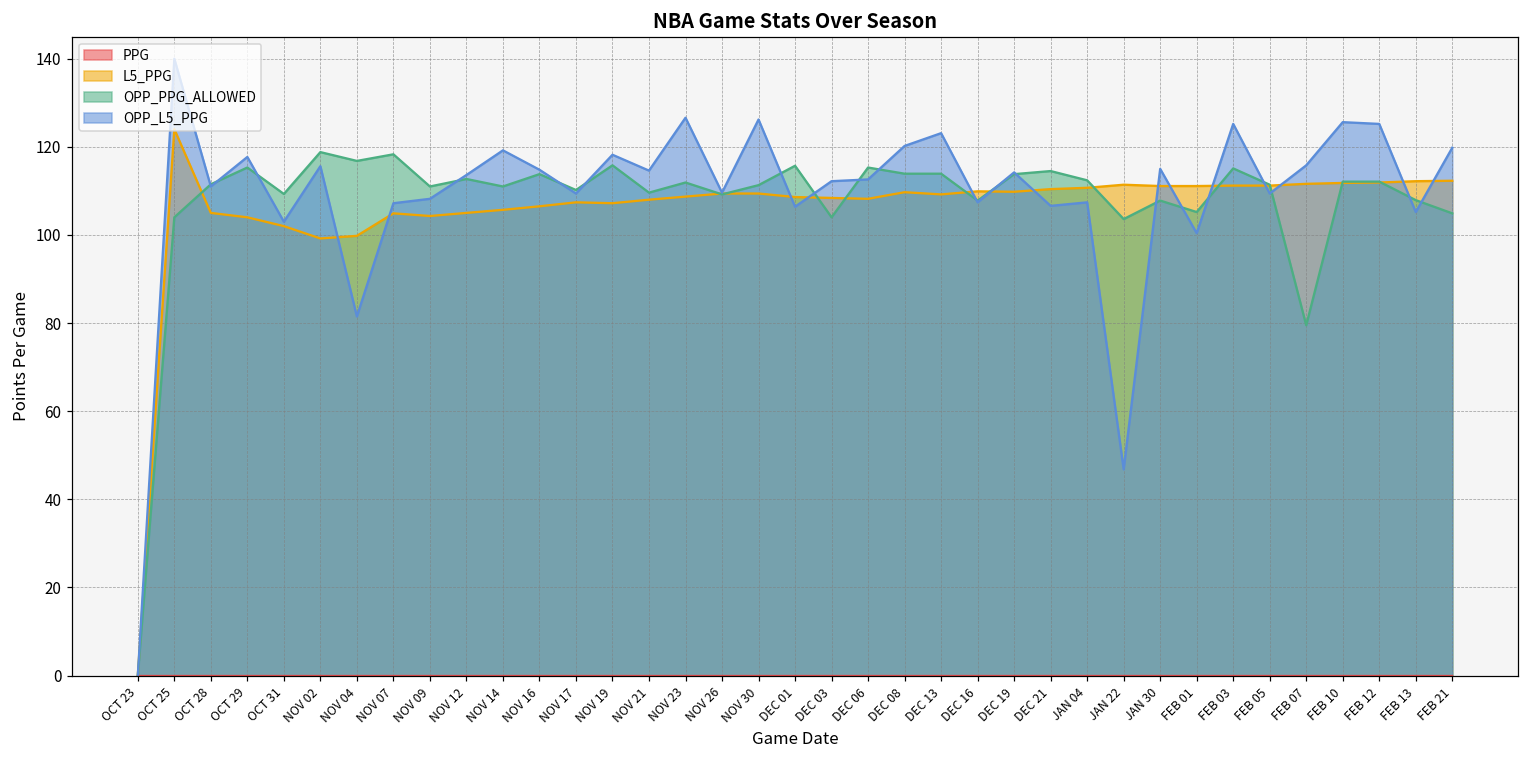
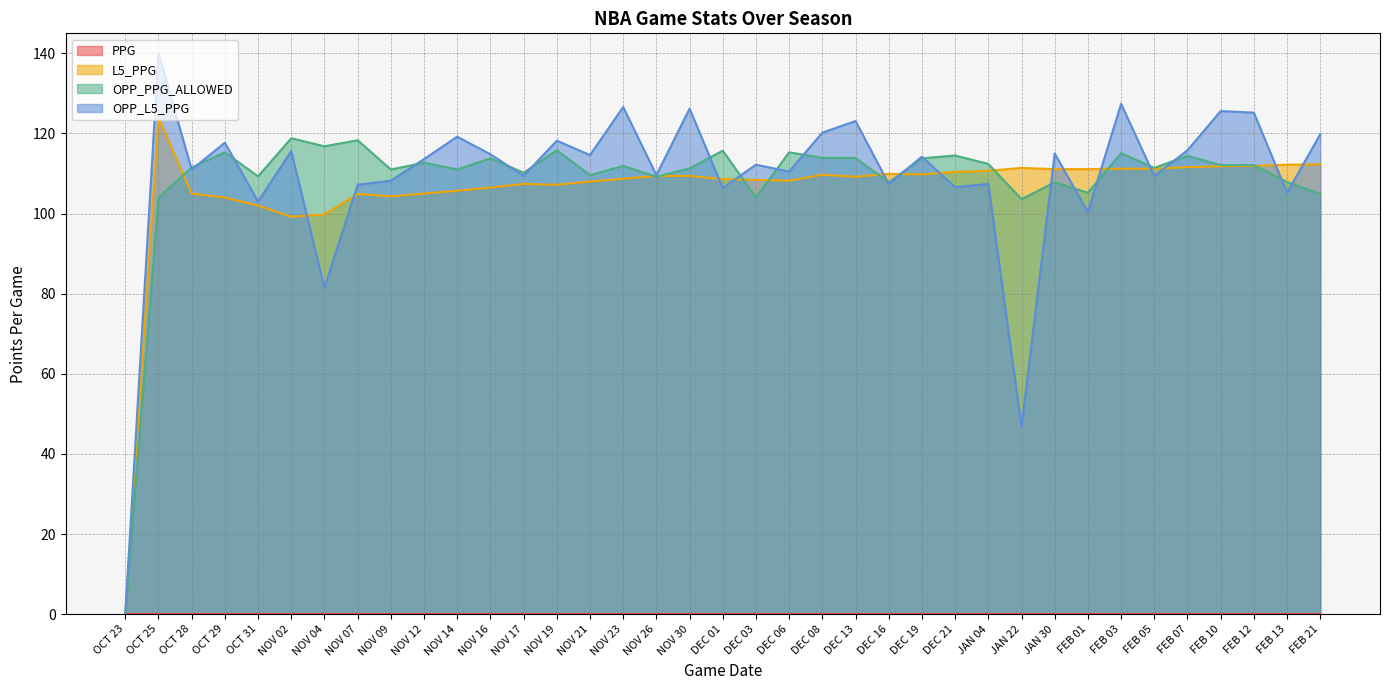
OPP_L5_PPG, DEC 06: 113 -> 111
OPP_L5_PPG, FEB 03: 125 -> 127
OPP_PPG_ALLOWED, FEB 07: 80 -> 114
